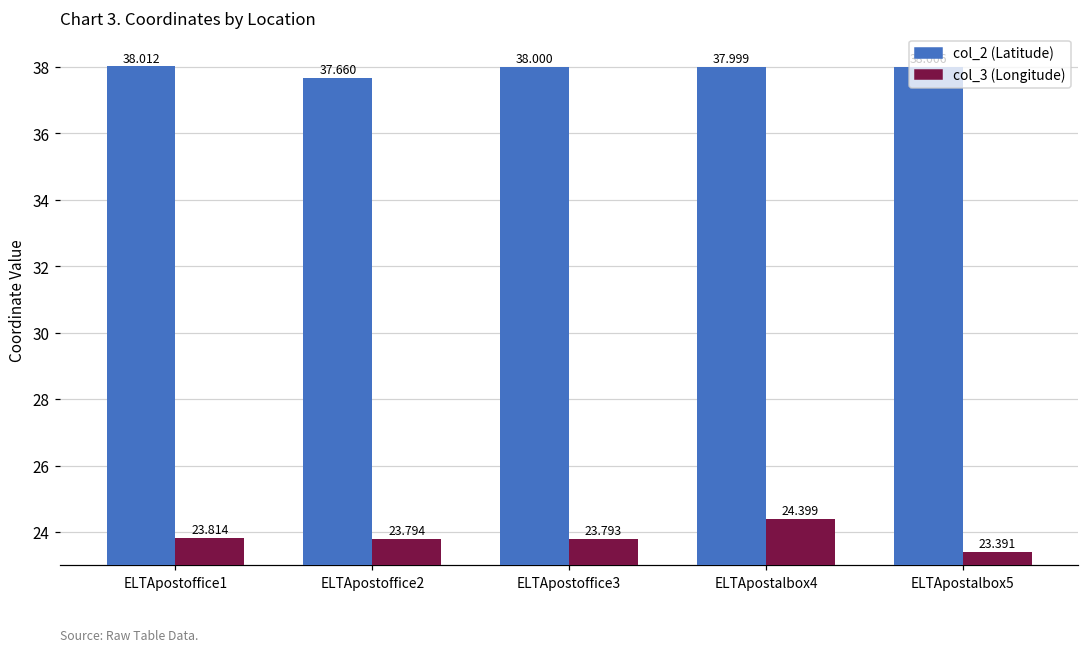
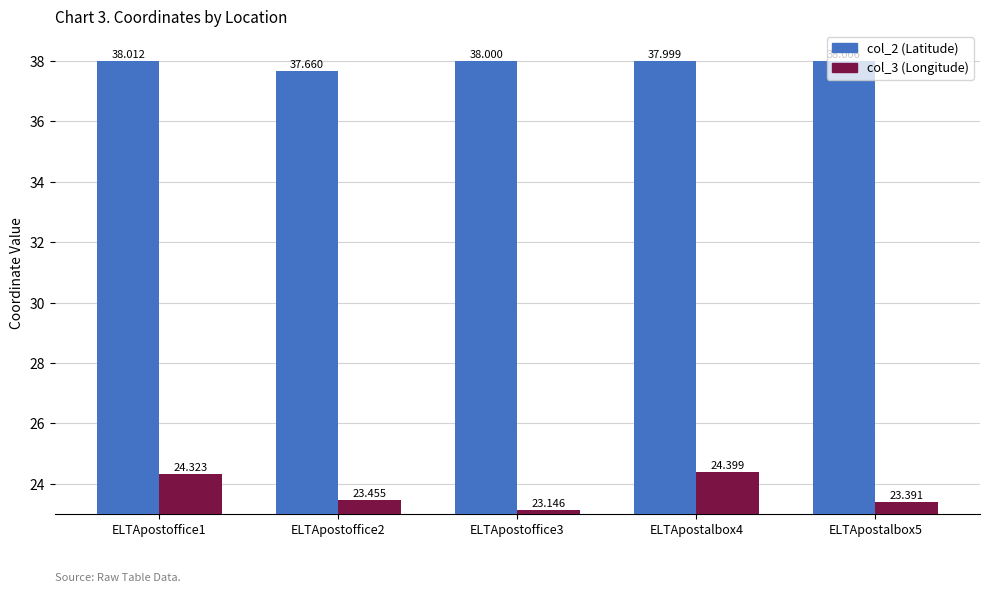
col_3 (Longitude), ELTApostoffice1: 23.814 -> 24.323
col_3 (Longitude), ELTApostoffice2: 23.794 -> 23.455
col_3 (Longitude), ELTApostoffice3: 23.793 -> 23.146
